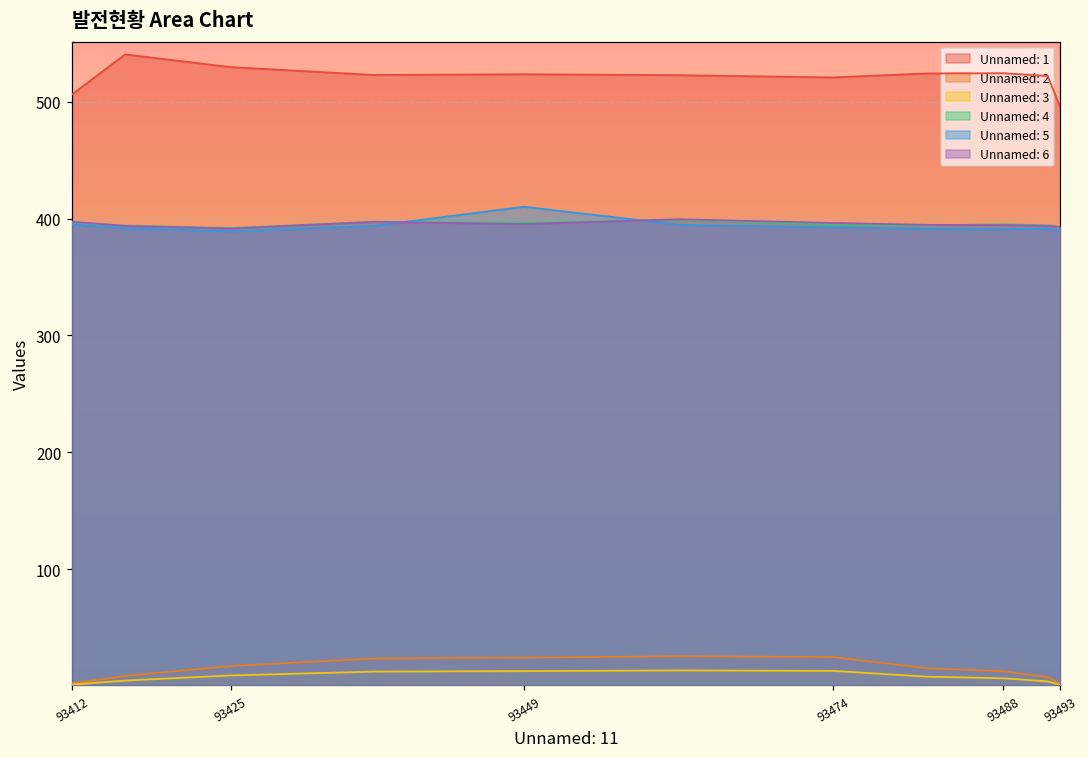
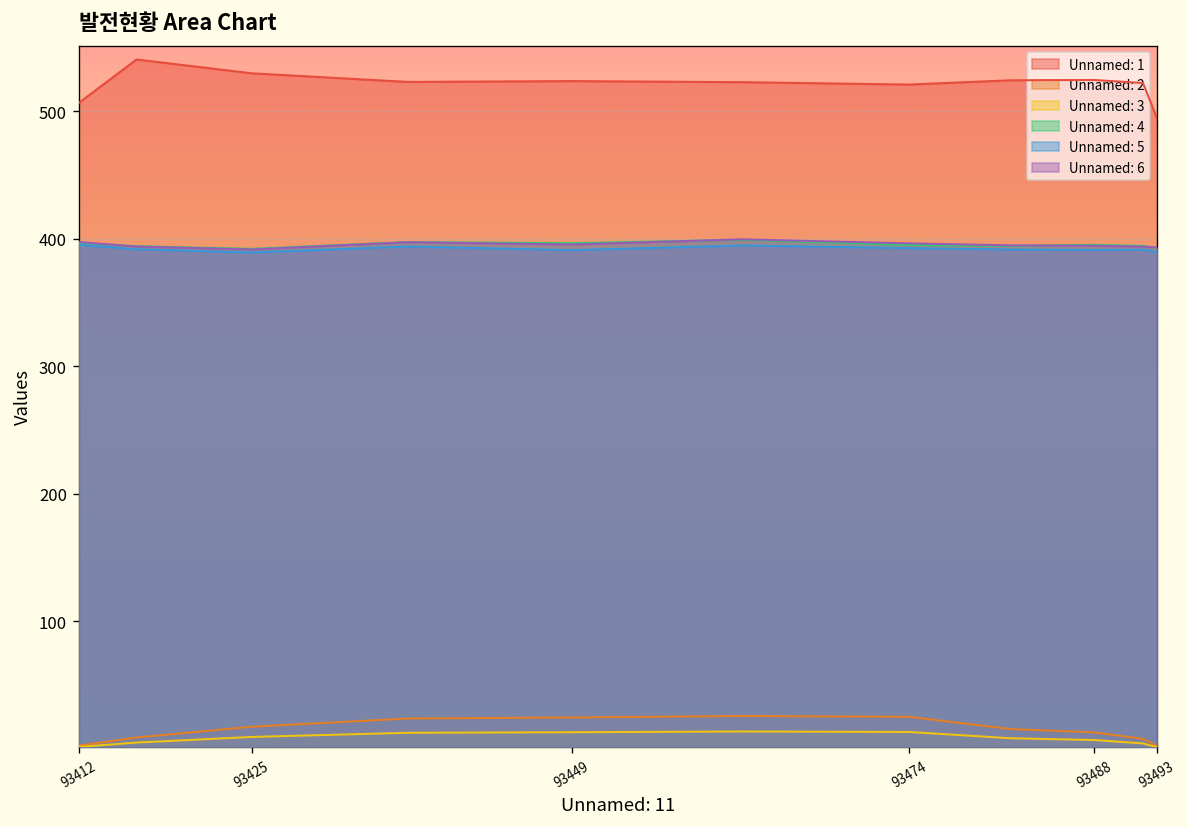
Unnamed: 5, 93449: 410 -> 391
